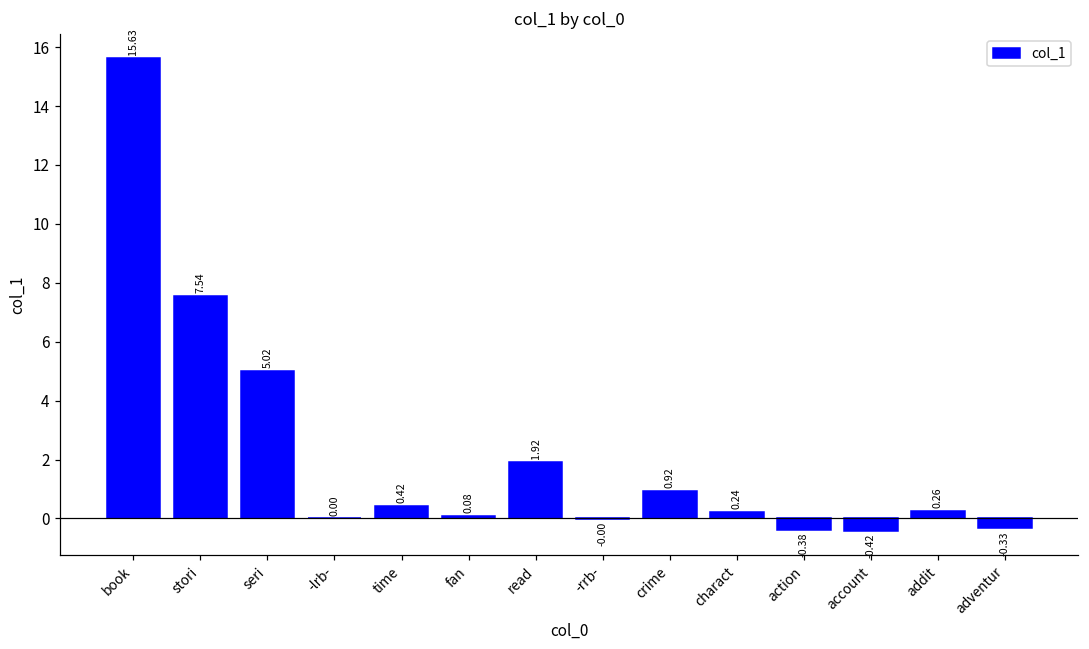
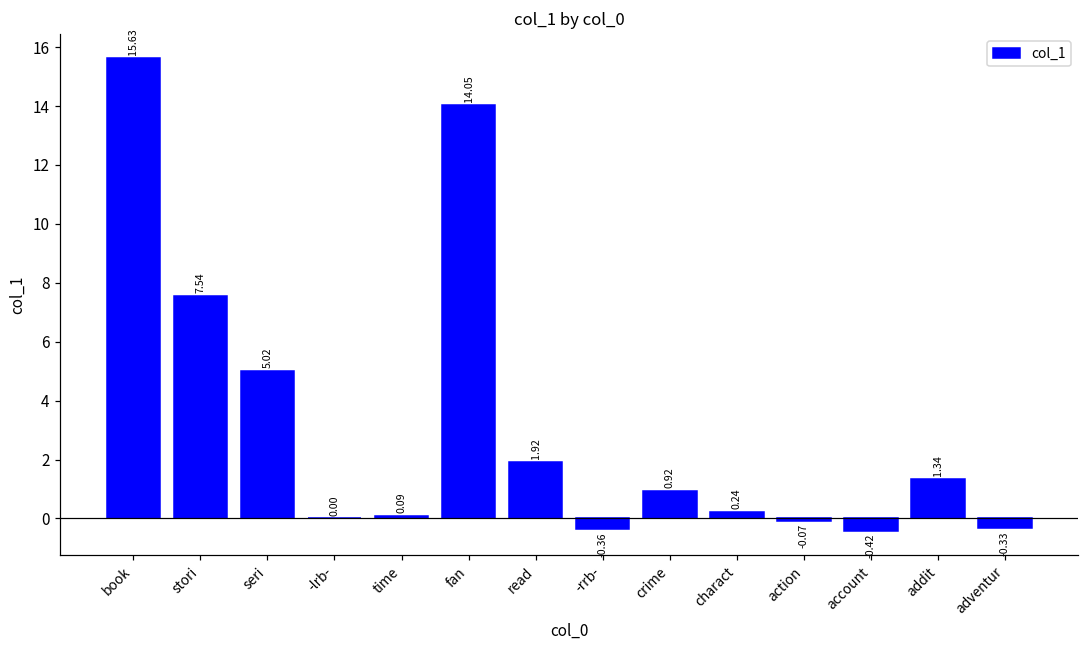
time: 0.42 -> 0.09
fan: 0.08 -> 14.05
-rrb-: -0.00 -> -0.36
action: -0.38 -> -0.07
addit: 0.26 -> 1.34
